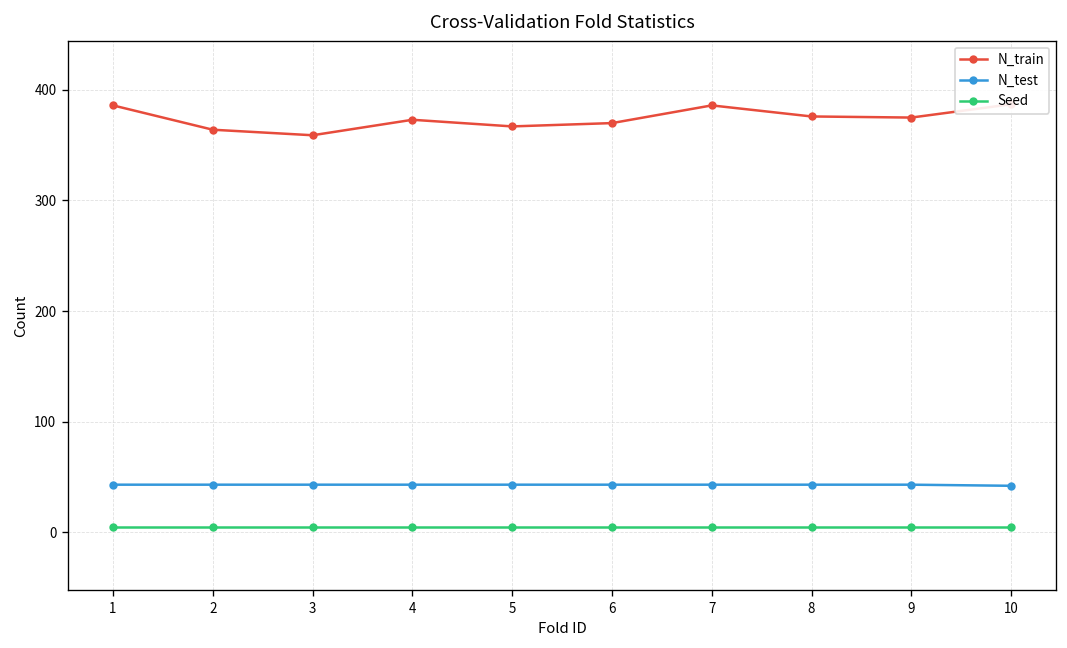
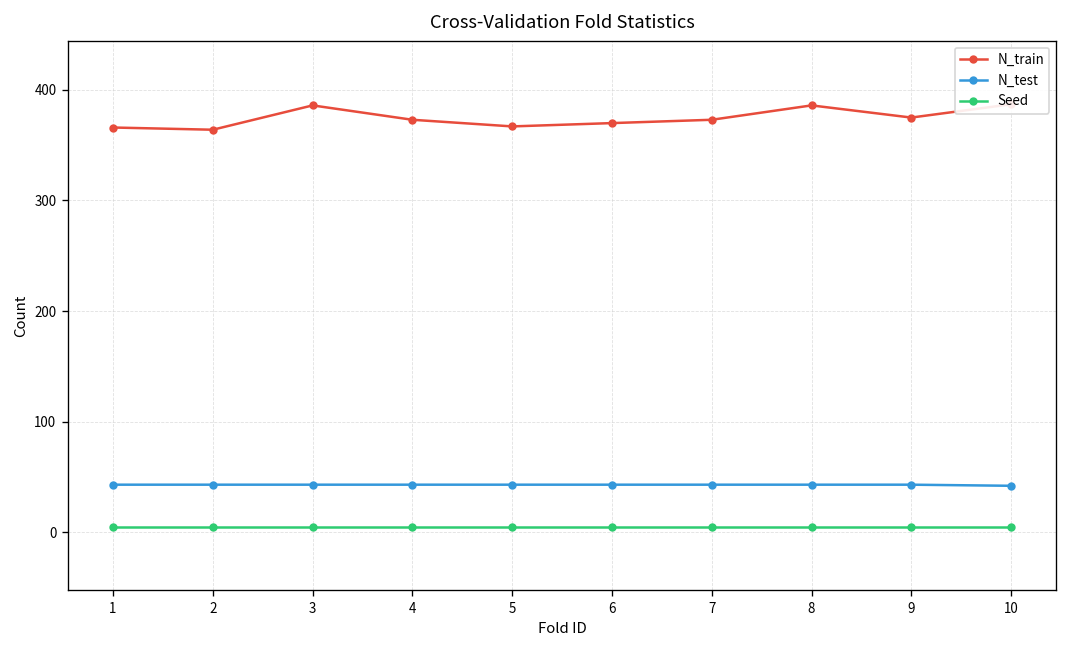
N_train, 1: 390 -> 370
N_train, 3: 360 -> 390
N_train, 7: 390 -> 370
N_train, 8: 380 -> 390
